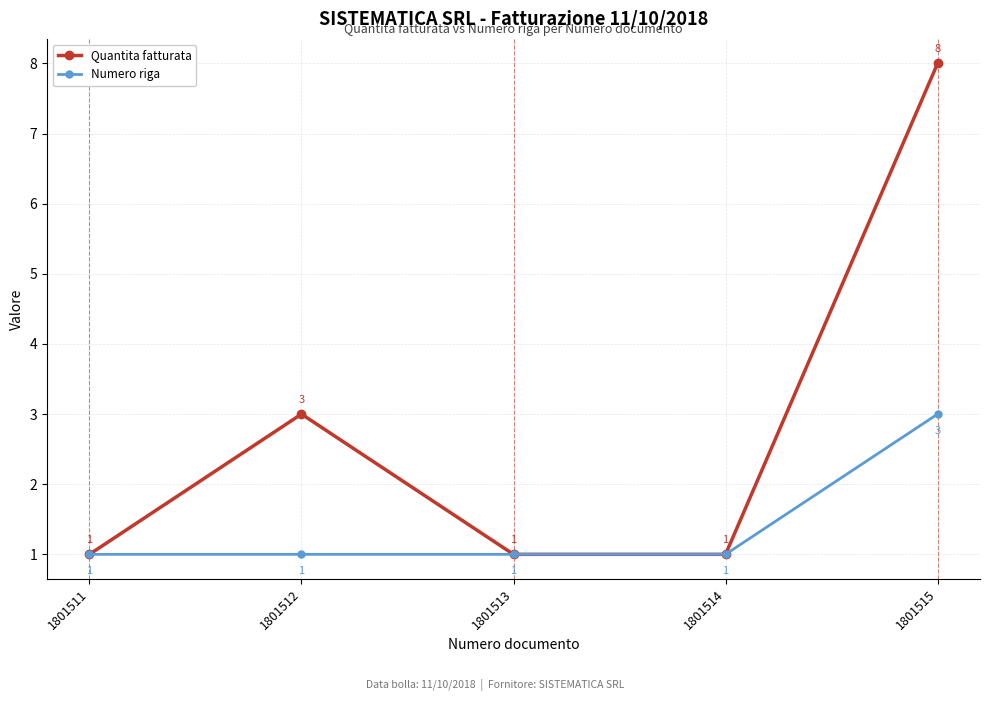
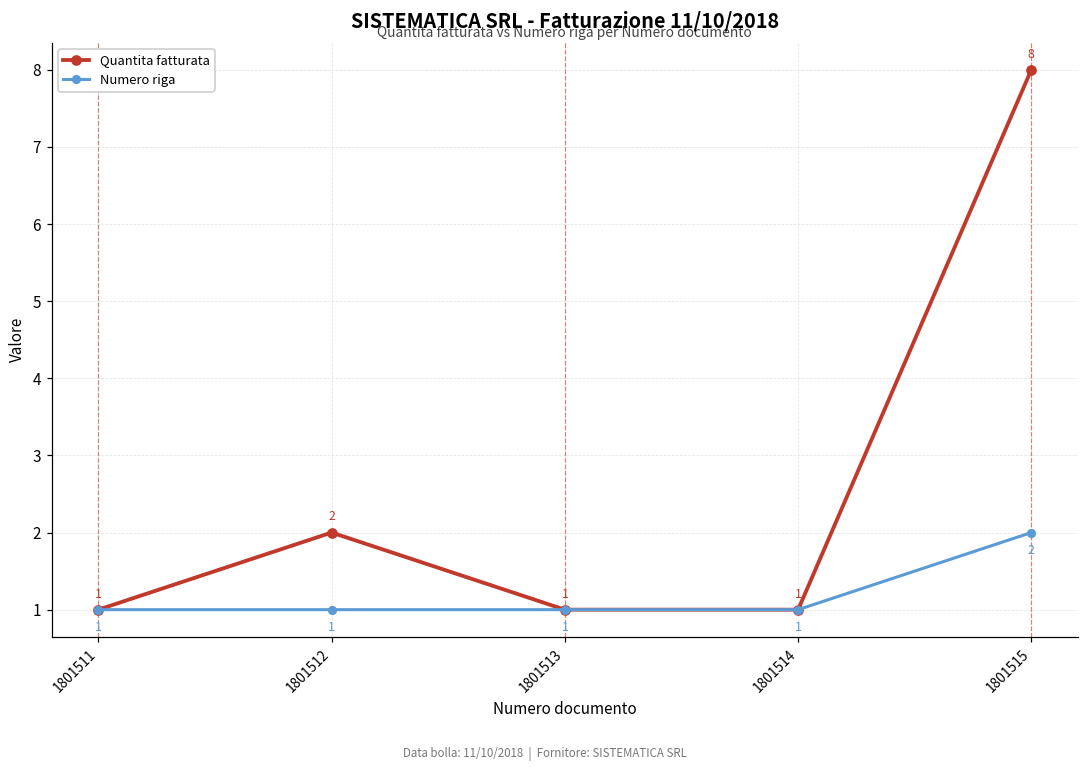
Quantita fatturata, 1801512: 3 -> 2
Numero riga, 1801515: 3 -> 2
